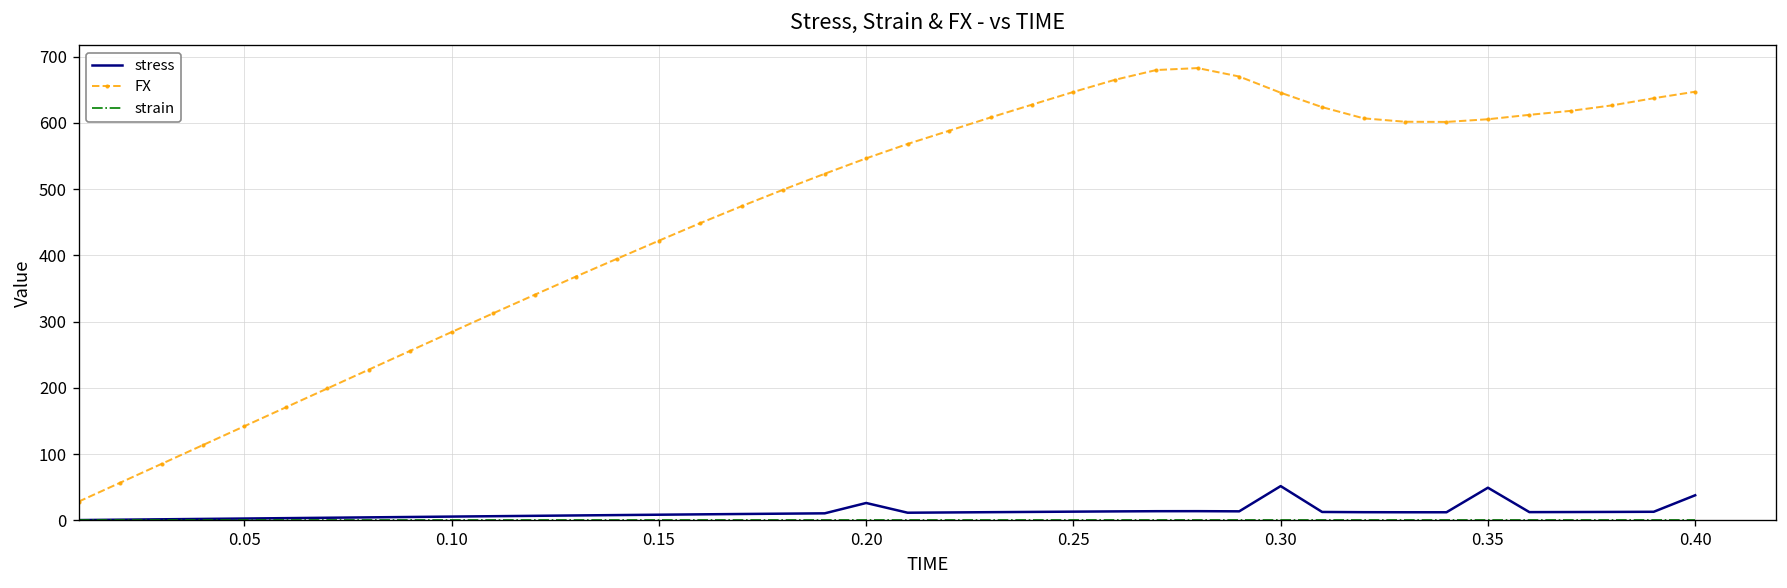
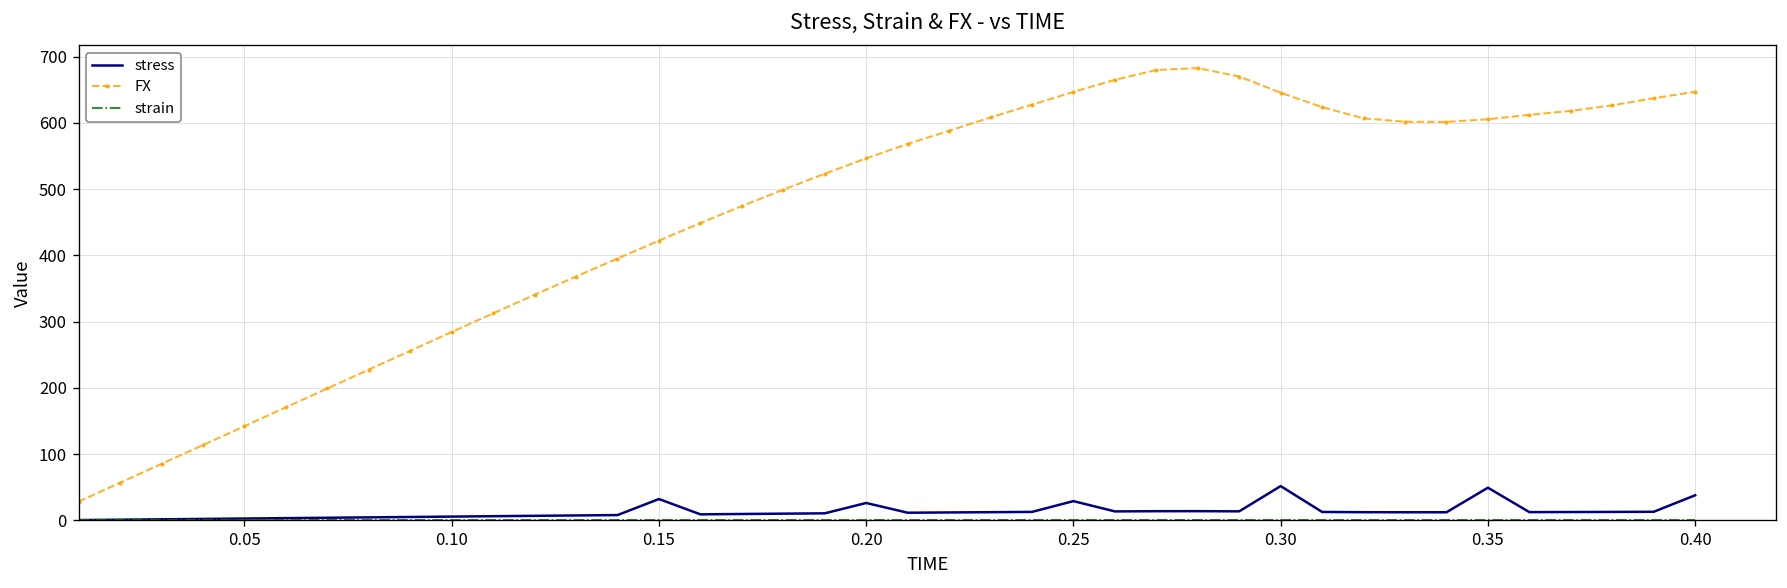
stress, 0.15: 10 -> 30
stress, 0.25: 10 -> 30
